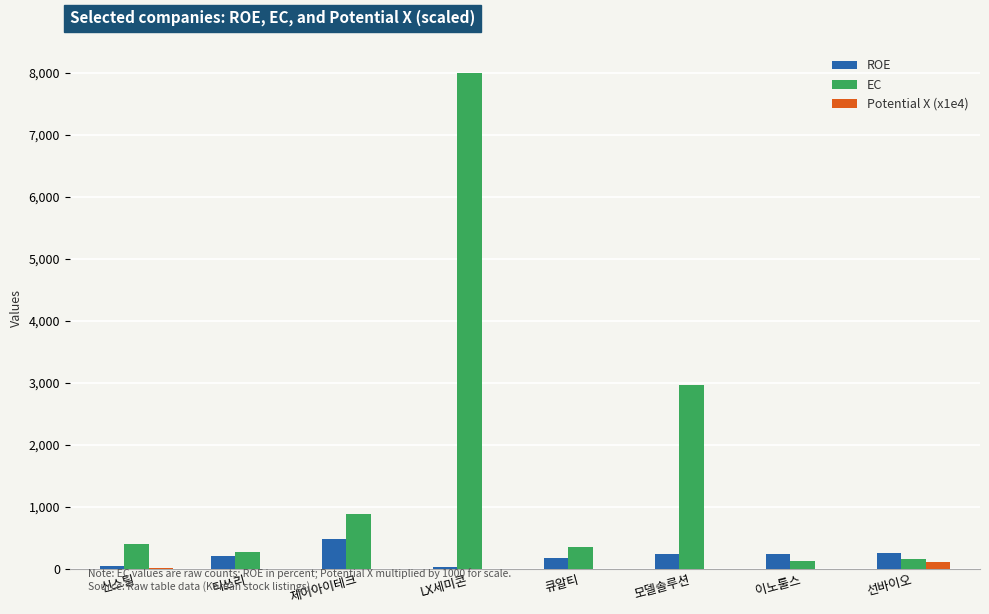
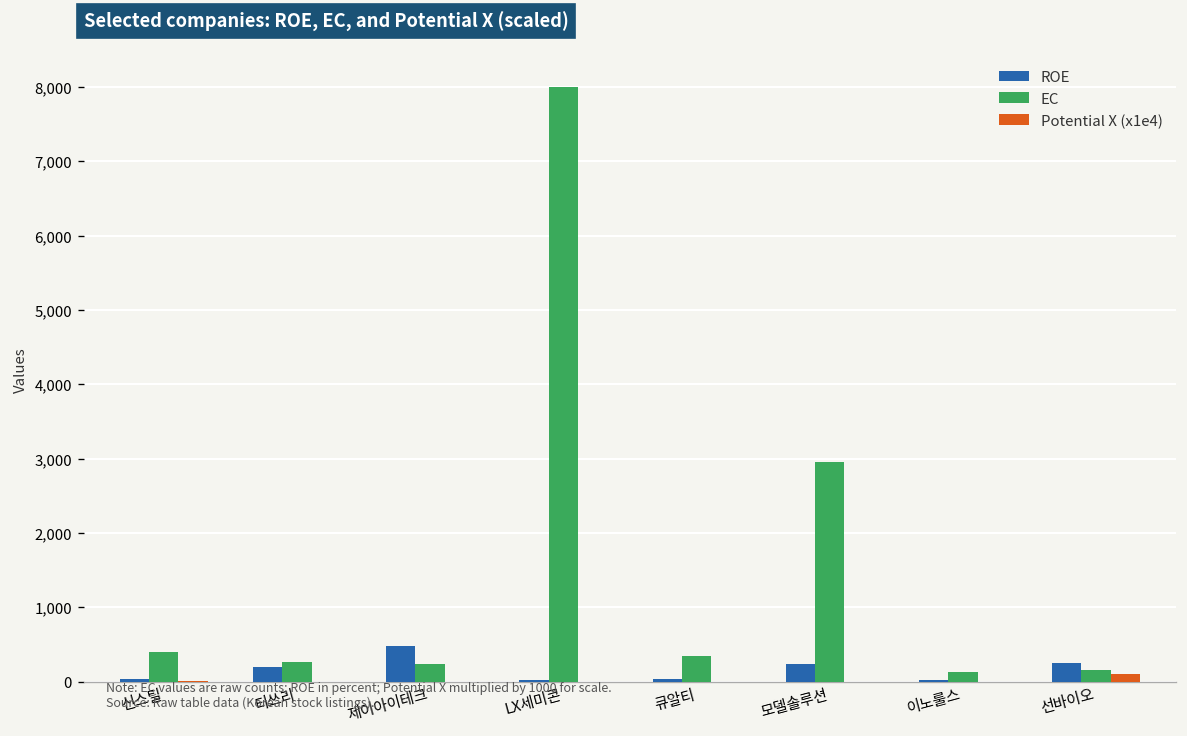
EC, 제이아이테크: 900 -> 200
ROE, 큐알티: 200 -> 0
ROE, 이노룰스: 200 -> 0
